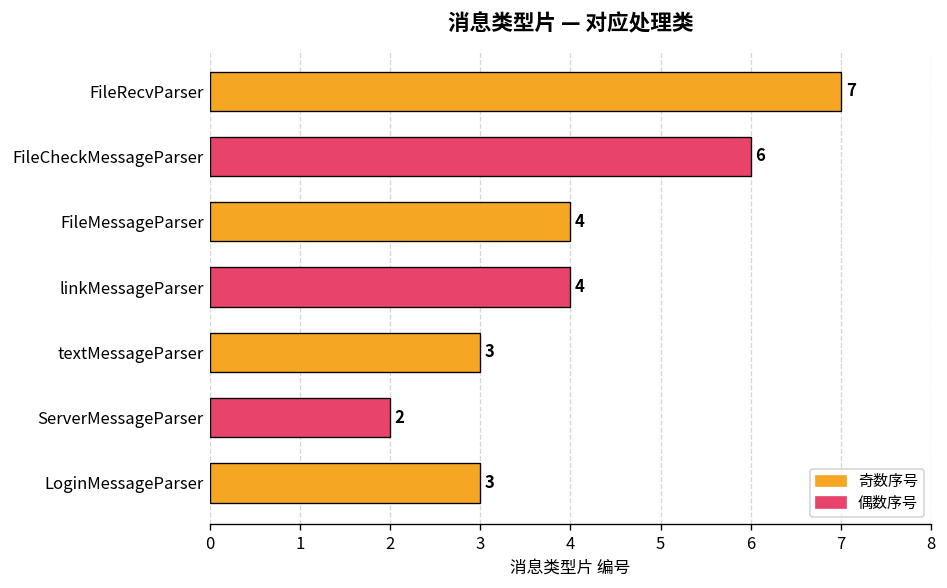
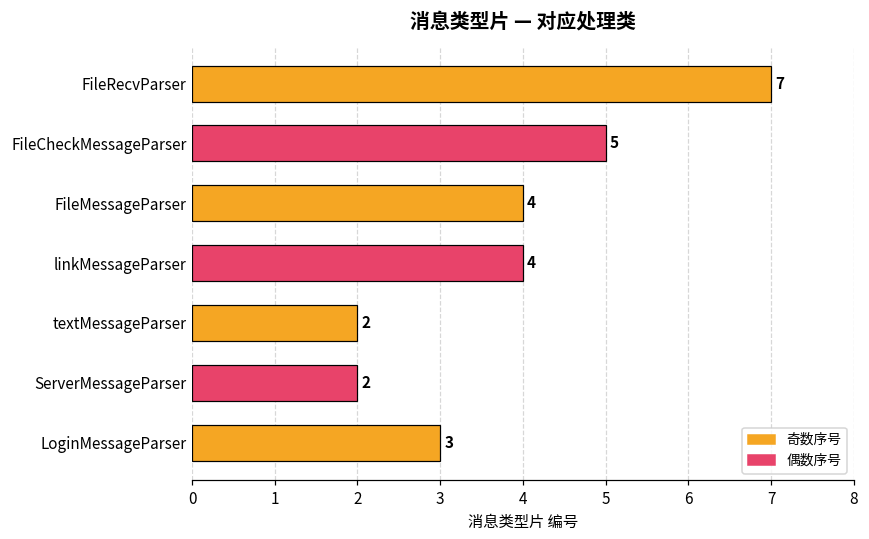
FileCheckMessageParser: 6 -> 5
textMessageParser: 3 -> 2
